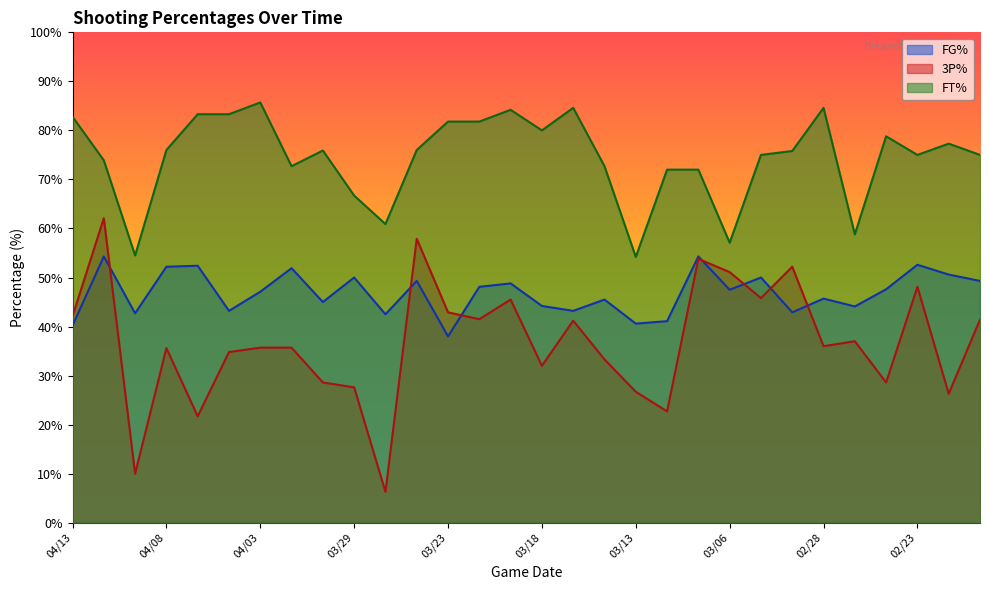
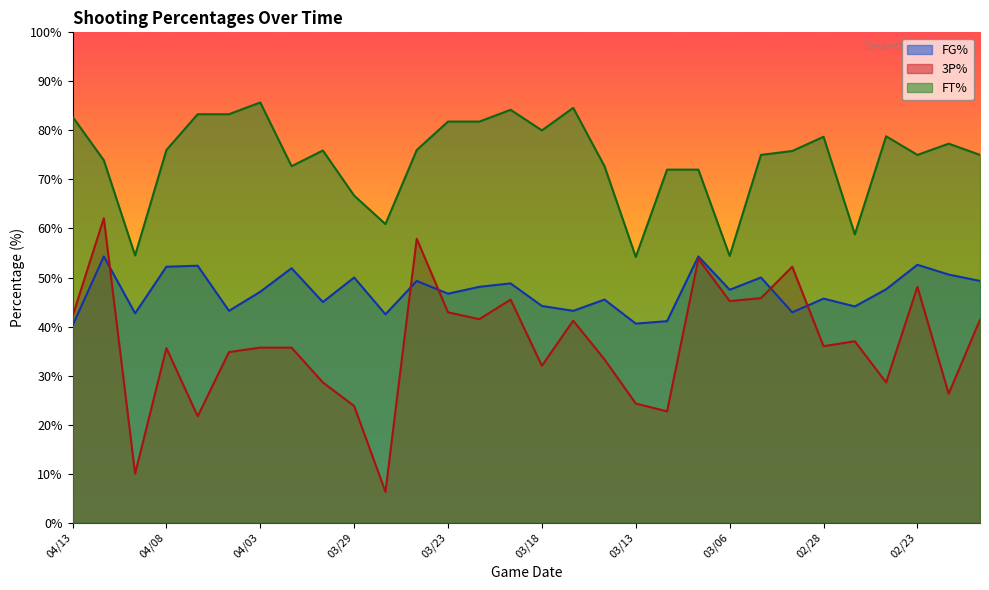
3P%, 03/29: 28% -> 24%
FG%, 03/23: 38% -> 47%
3P%, 03/13: 27% -> 24%
3P%, 03/06: 51% -> 45%
FT%, 03/06: 57% -> 54%
FT%, 02/28: 85% -> 79%
